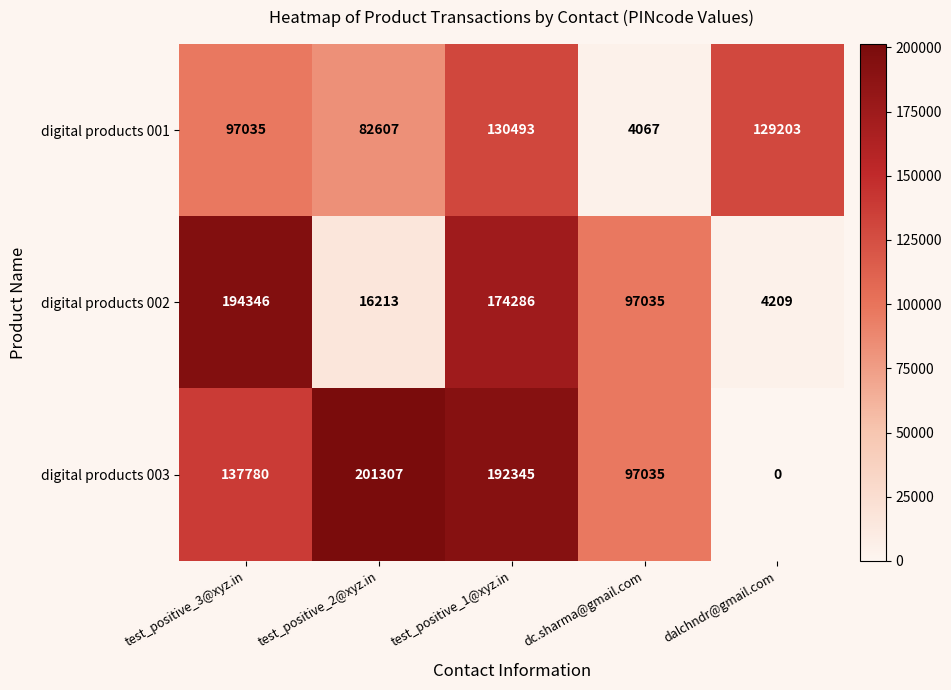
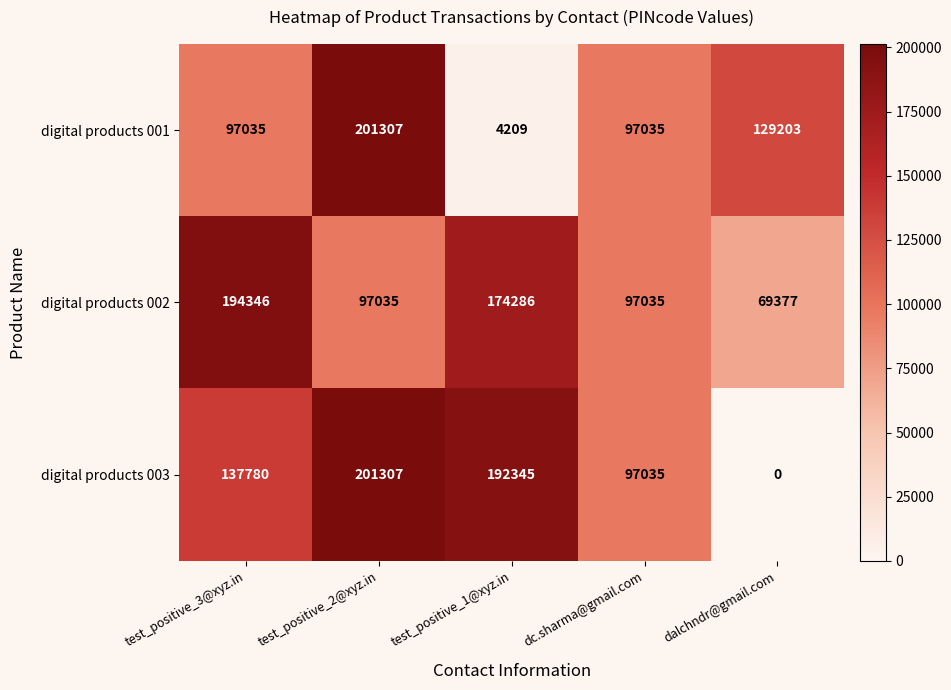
digital products 001, test_positive_2@xyz.in: 82607 -> 201307
digital products 001, test_positive_1@xyz.in: 130493 -> 4209
digital products 001, dc.sharma@gmail.com: 4067 -> 97035
digital products 002, test_positive_2@xyz.in: 16213 -> 97035
digital products 002, dalchndr@gmail.com: 4209 -> 69377
